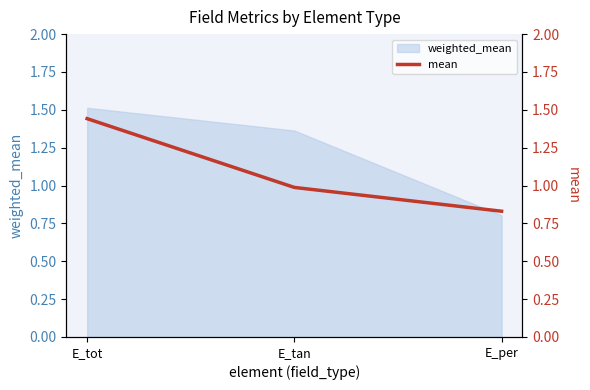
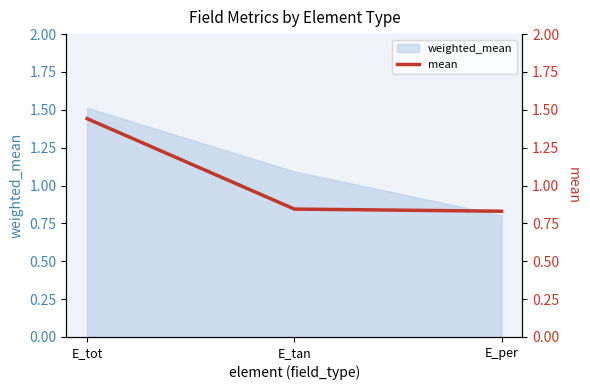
weighted_mean, E_tan: 1.36 -> 1.09
mean, E_tan: 0.99 -> 0.84
